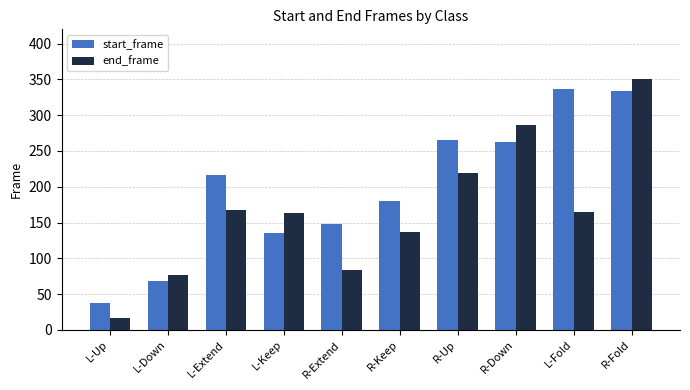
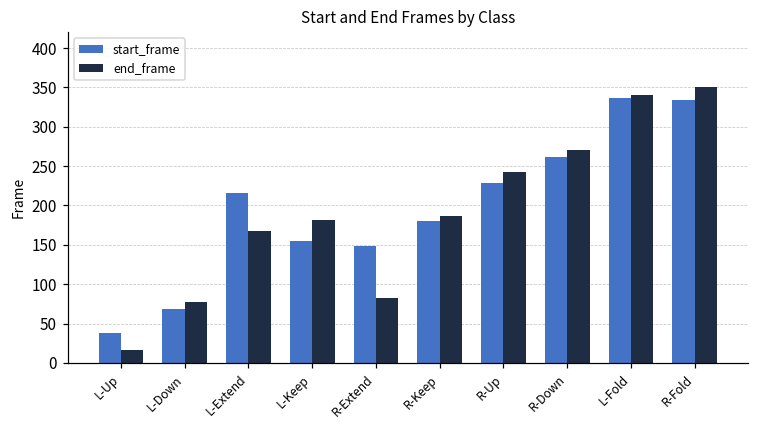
start_frame, L-Keep: 140 -> 160
end_frame, L-Keep: 160 -> 180
end_frame, R-Keep: 140 -> 190
start_frame, R-Up: 270 -> 230
end_frame, R-Up: 220 -> 240
end_frame, R-Down: 290 -> 270
end_frame, L-Fold: 170 -> 340
